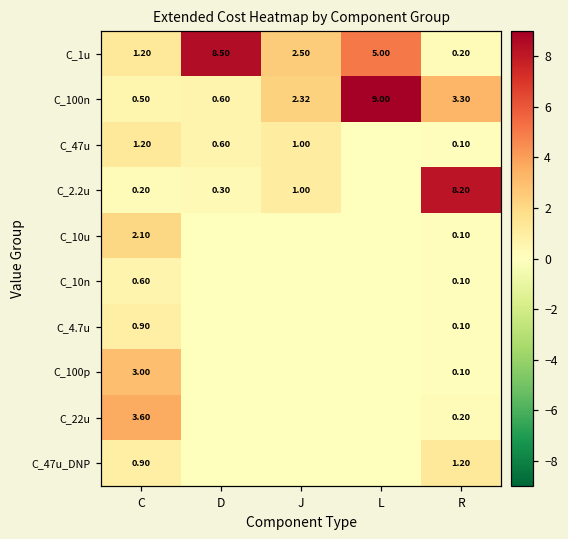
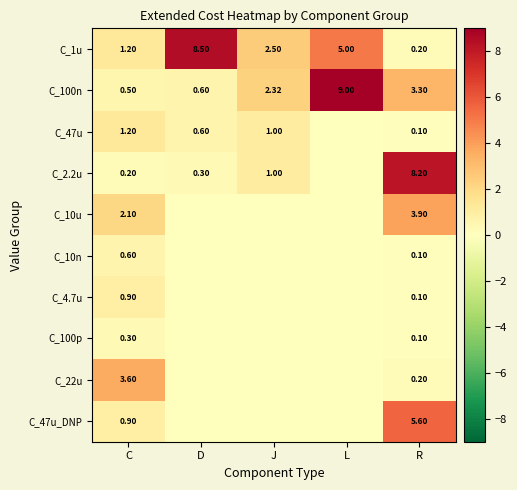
C_10u, R: 0.10 -> 3.90
C_100p, C: 3.00 -> 0.30
C_47u_DNP, R: 1.20 -> 5.60
